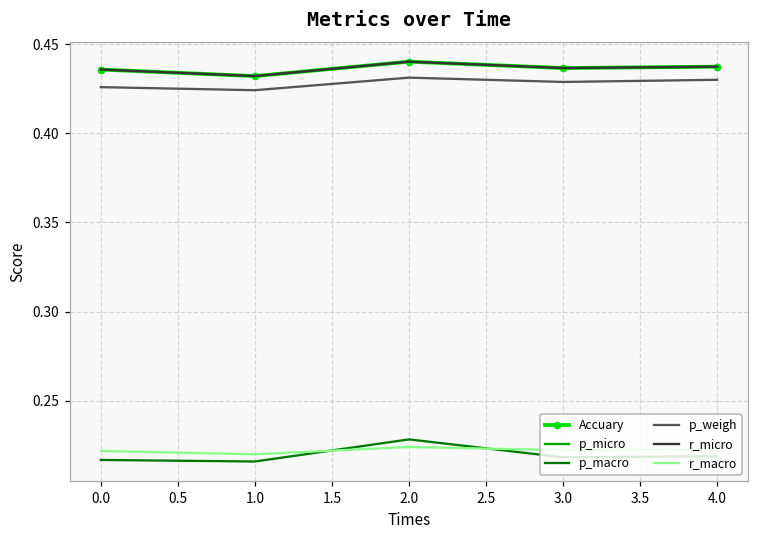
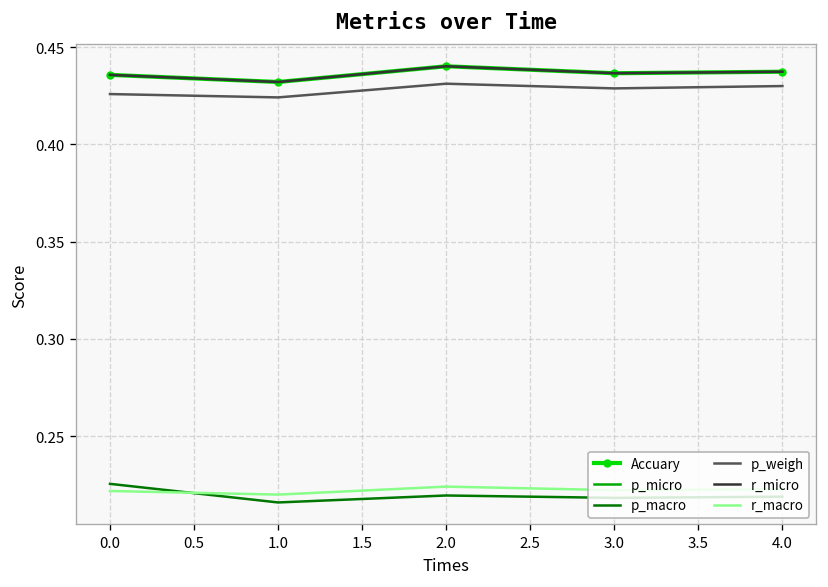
p_macro, 0.0: 0.217 -> 0.226
p_macro, 2.0: 0.228 -> 0.220
